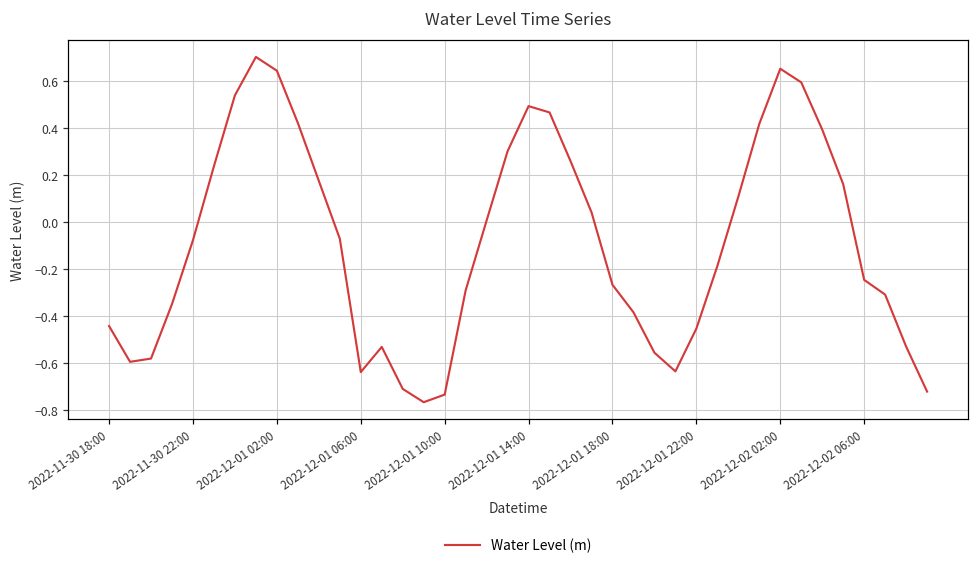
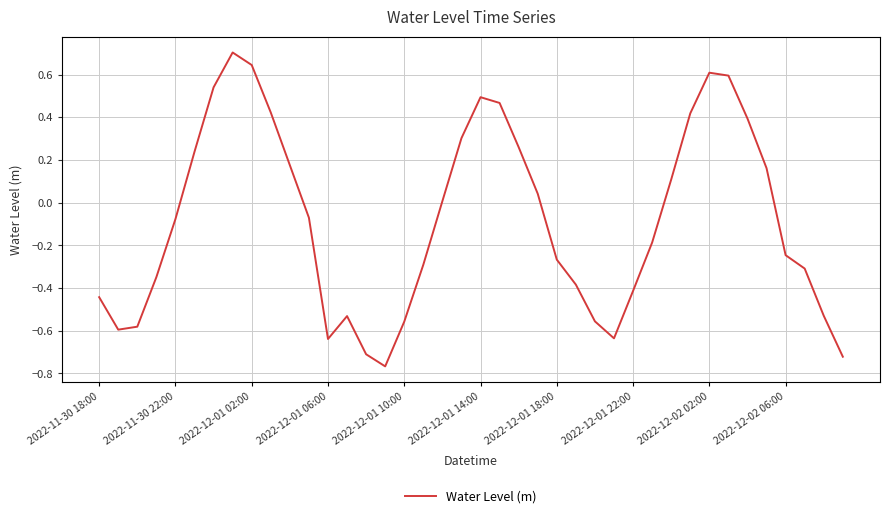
2022-12-01 10:00: -0.73 -> -0.56
2022-12-01 22:00: -0.45 -> -0.41
2022-12-02 02:00: 0.65 -> 0.61
